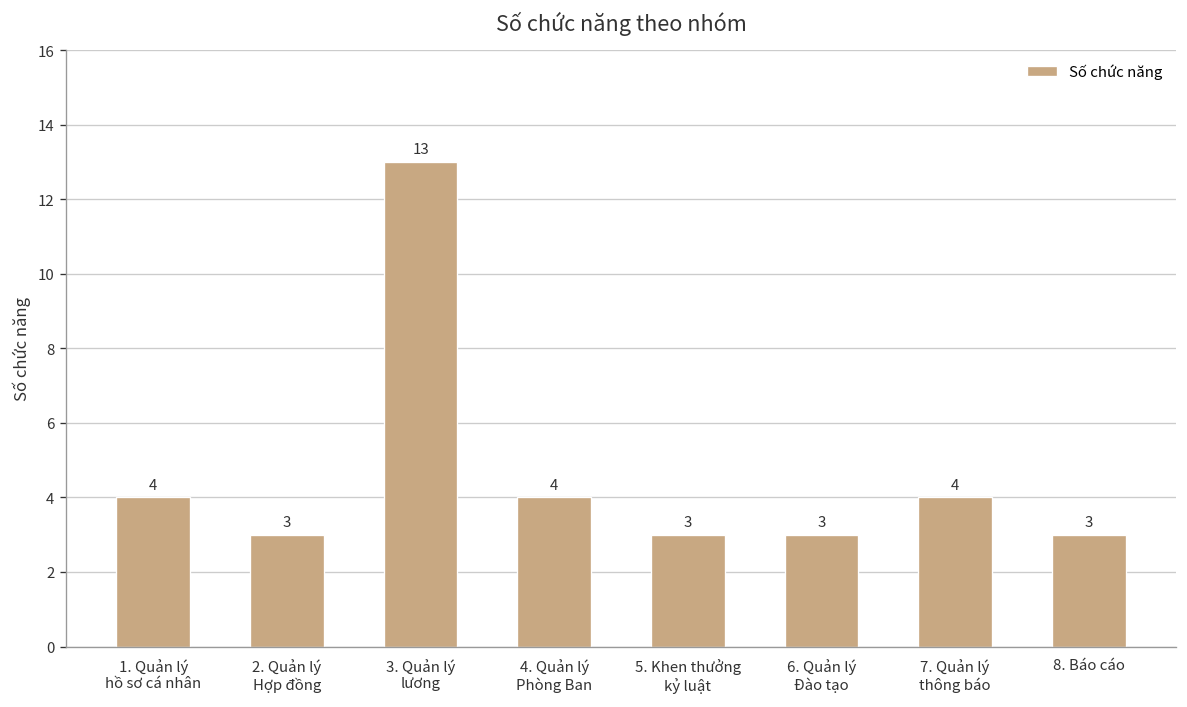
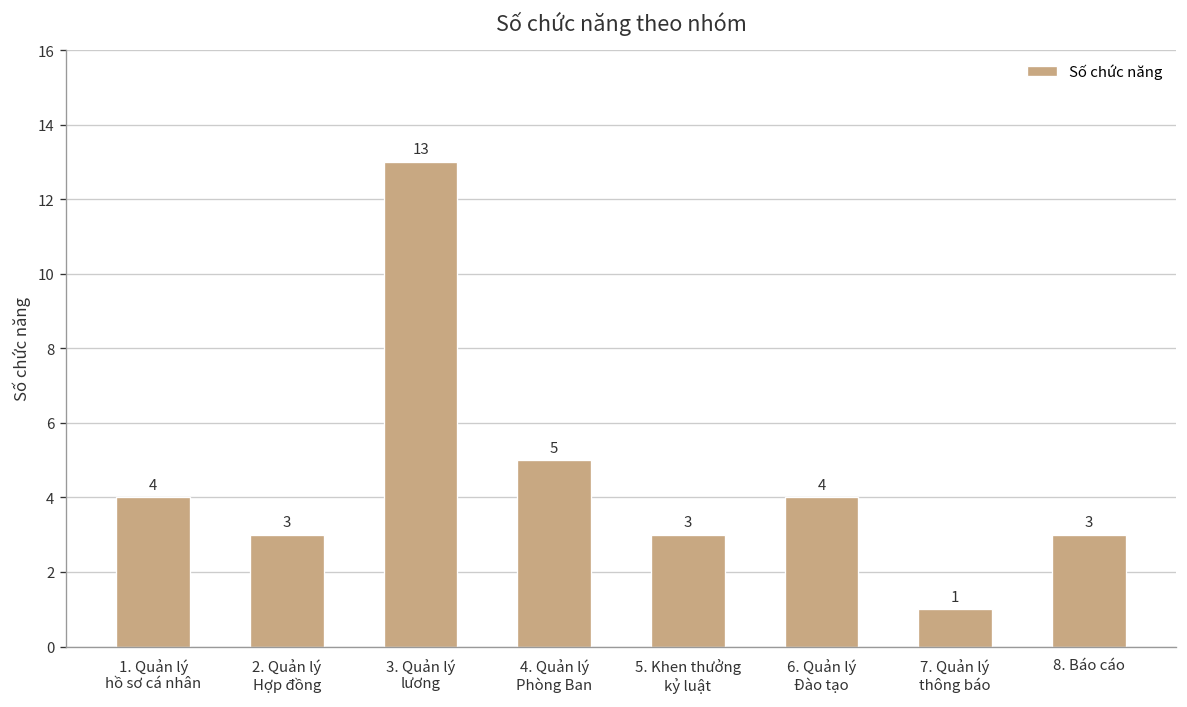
4. Quản lý Phòng Ban: 4 -> 5
6. Quản lý Đào tạo: 3 -> 4
7. Quản lý thông báo: 4 -> 1
